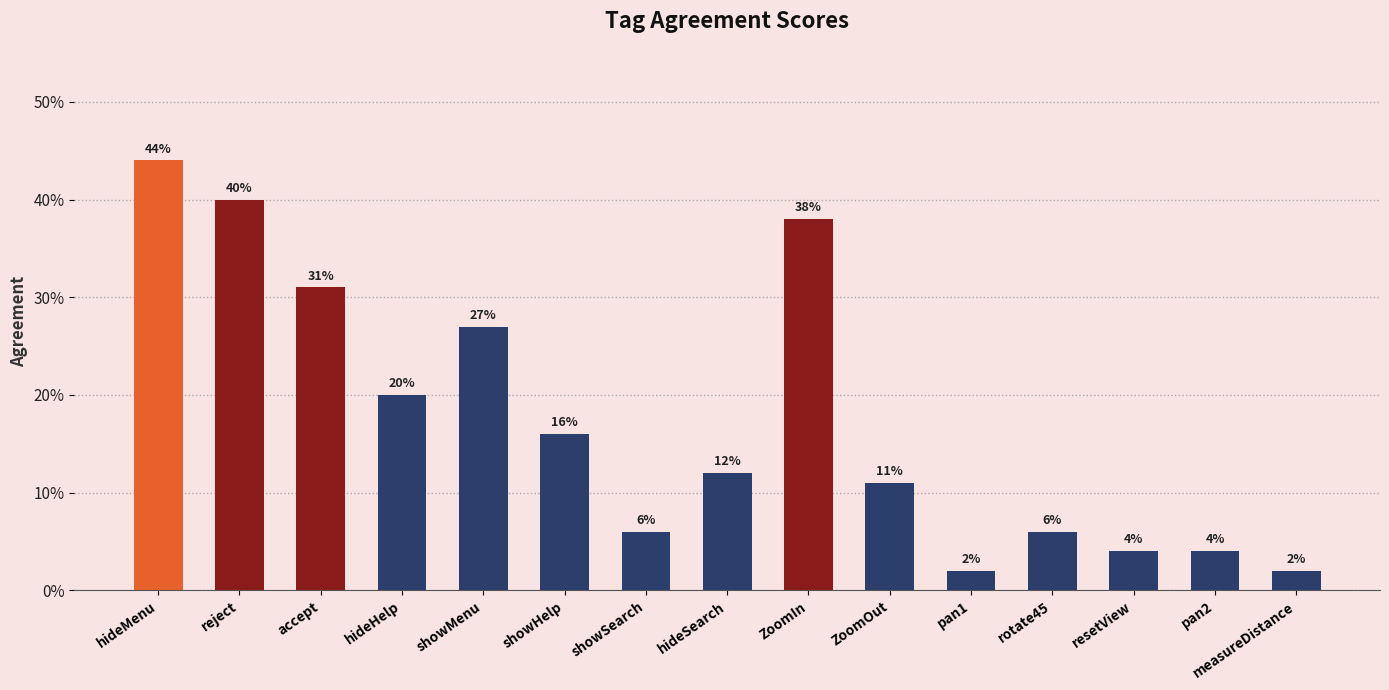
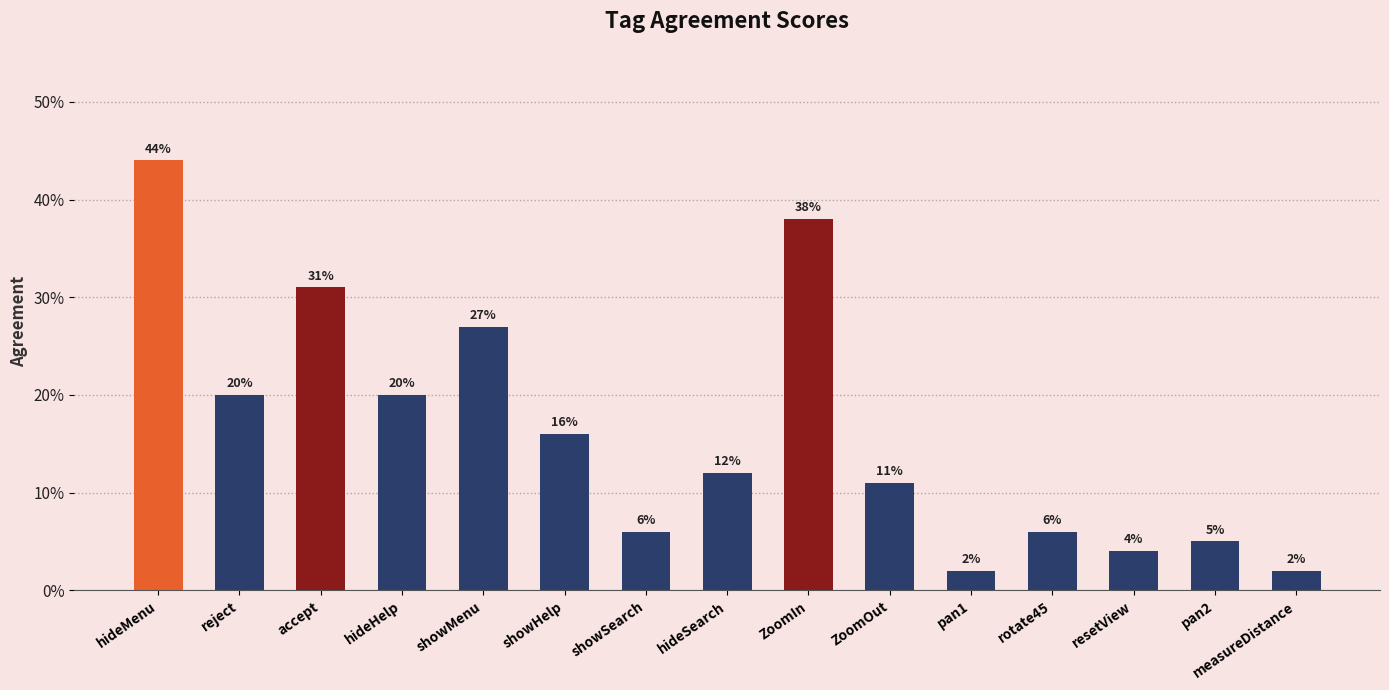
reject: 40% -> 20%
pan2: 4% -> 5%
